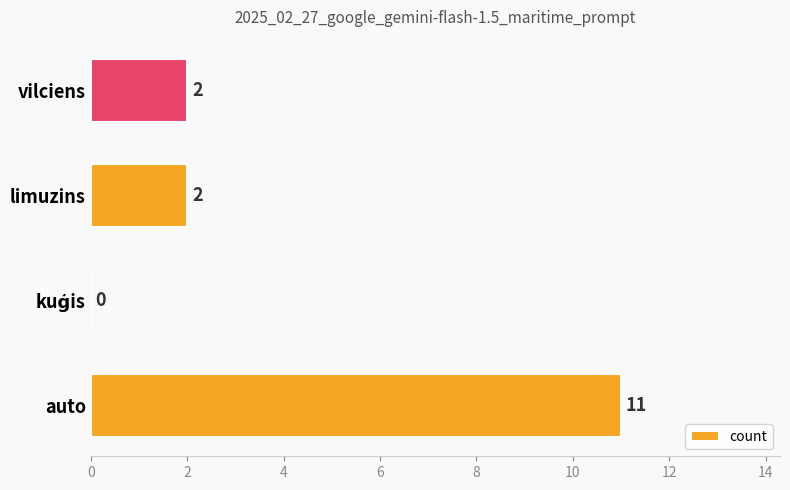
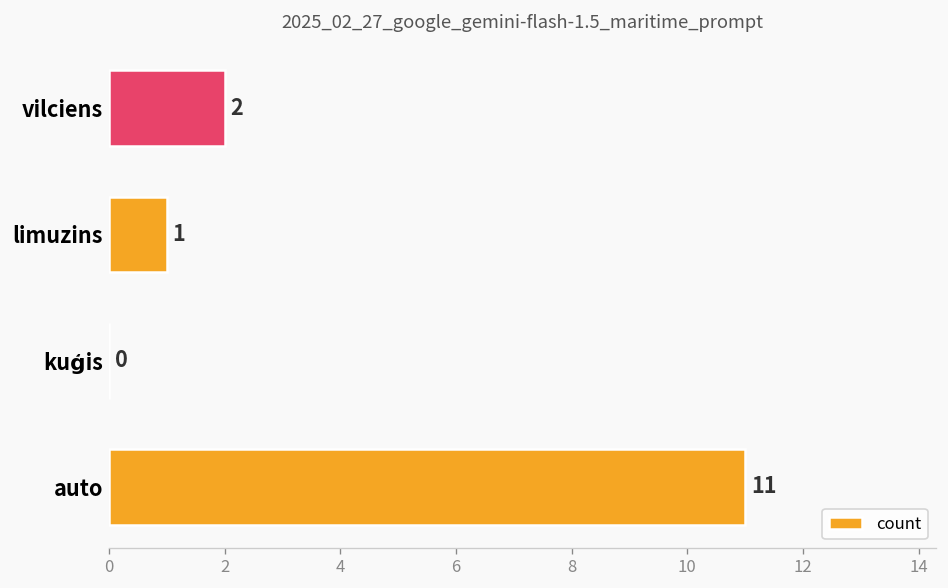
limuzins: 2 -> 1
